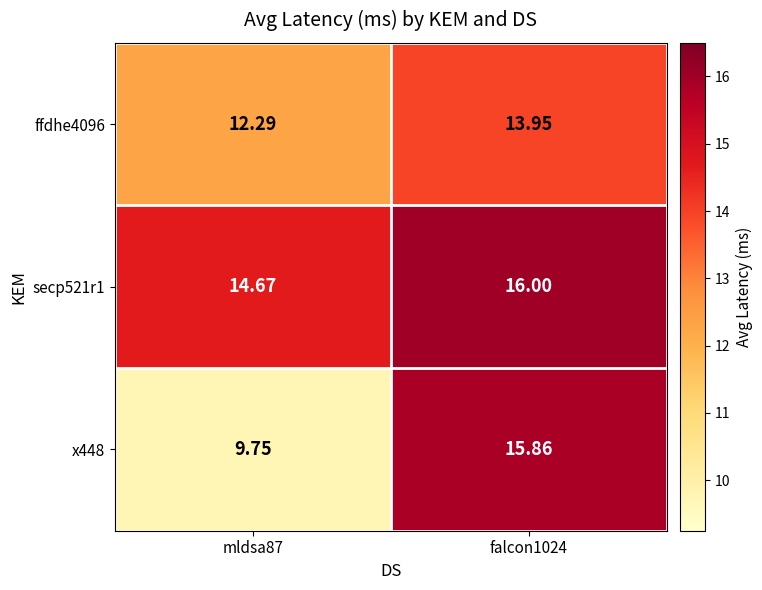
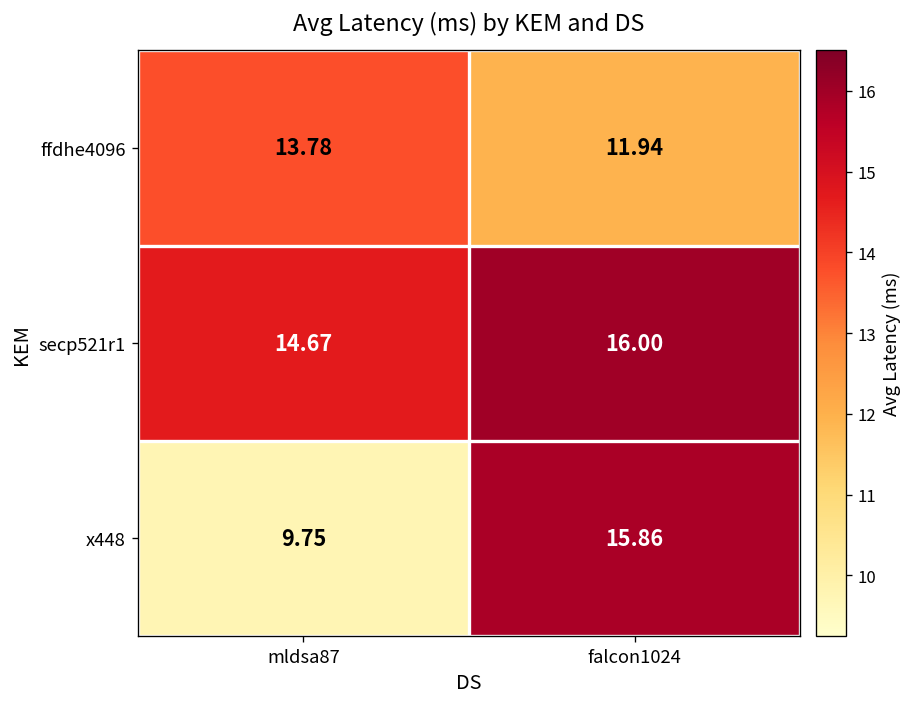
ffdhe4096, mldsa87: 12.29 -> 13.78
ffdhe4096, falcon1024: 13.95 -> 11.94
